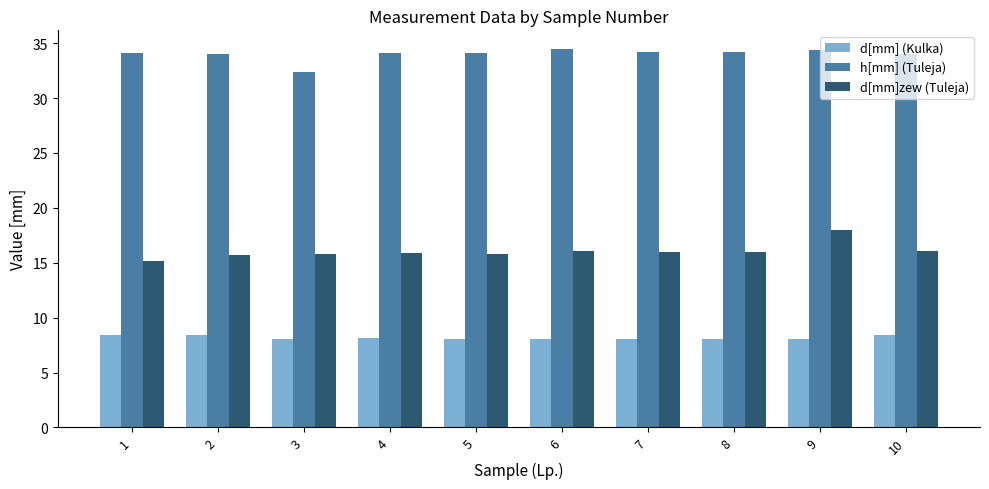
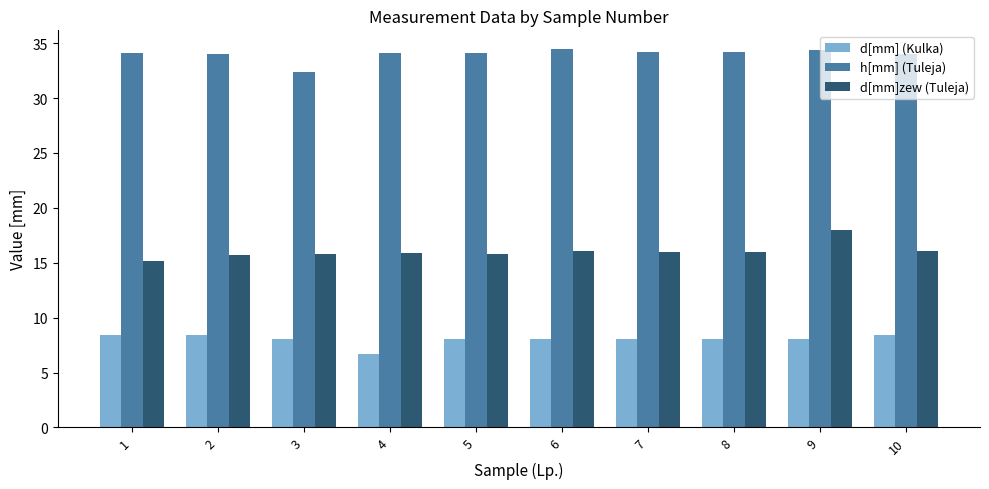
d[mm] (Kulka), 4: 8.2 -> 6.7
